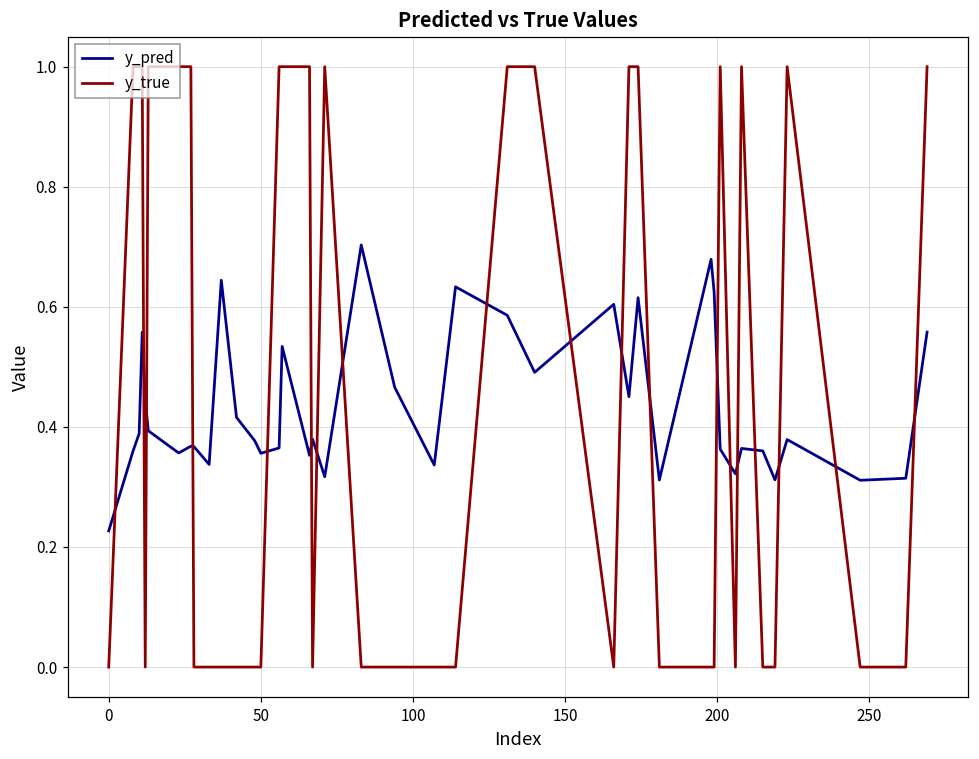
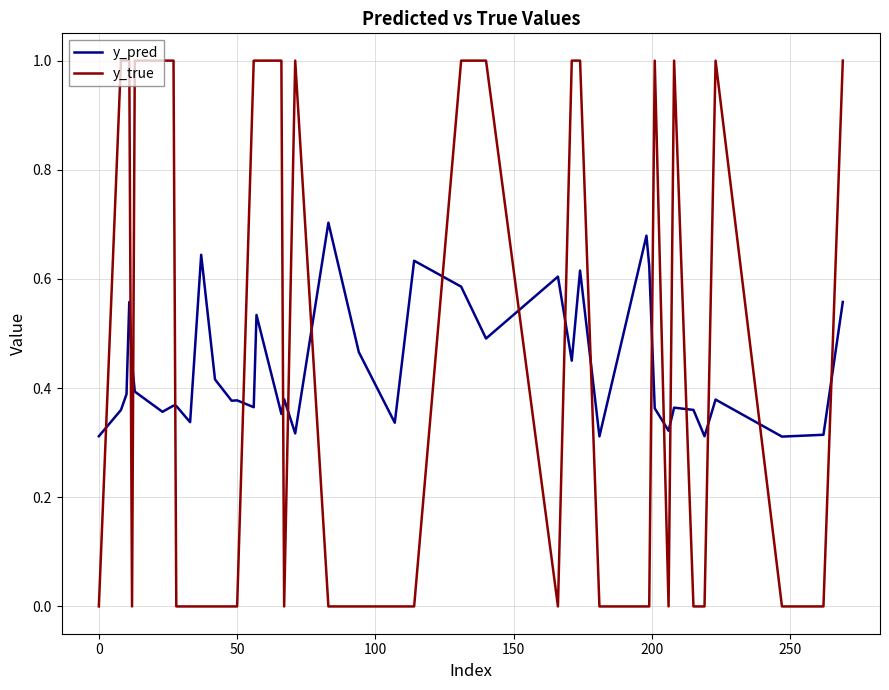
y_pred, 0: 0.23 -> 0.31
y_pred, 50: 0.36 -> 0.38
